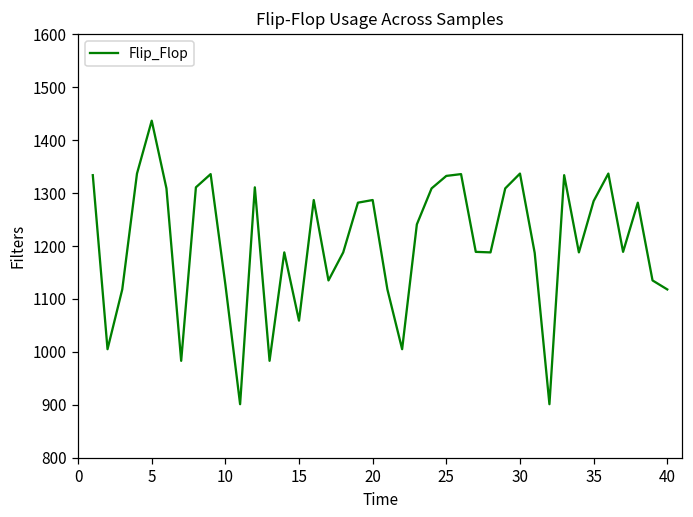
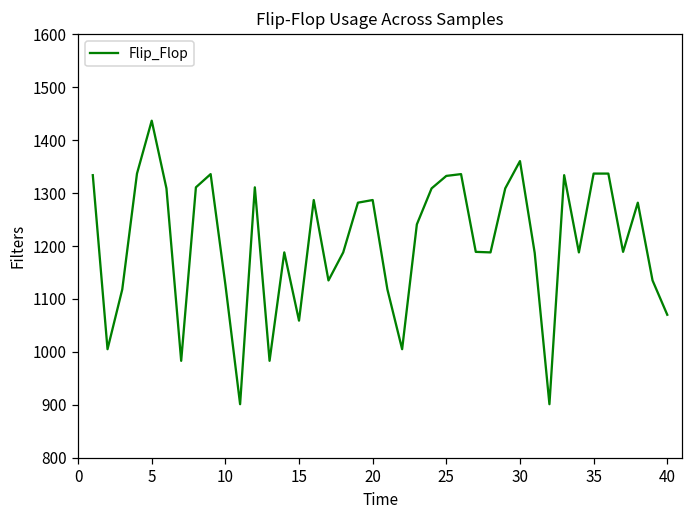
30: 1340 -> 1360
35: 1290 -> 1340
40: 1120 -> 1070
